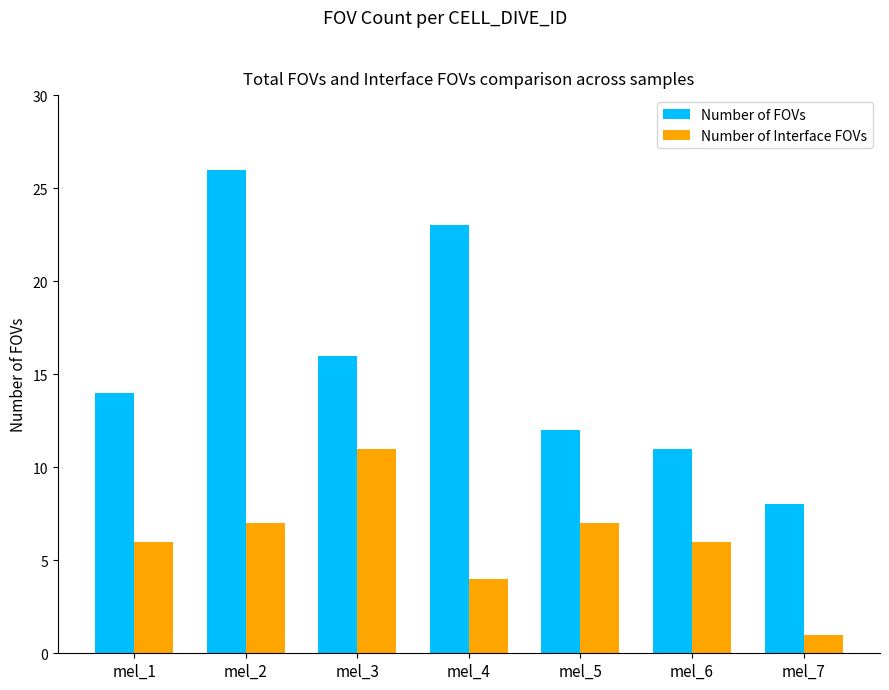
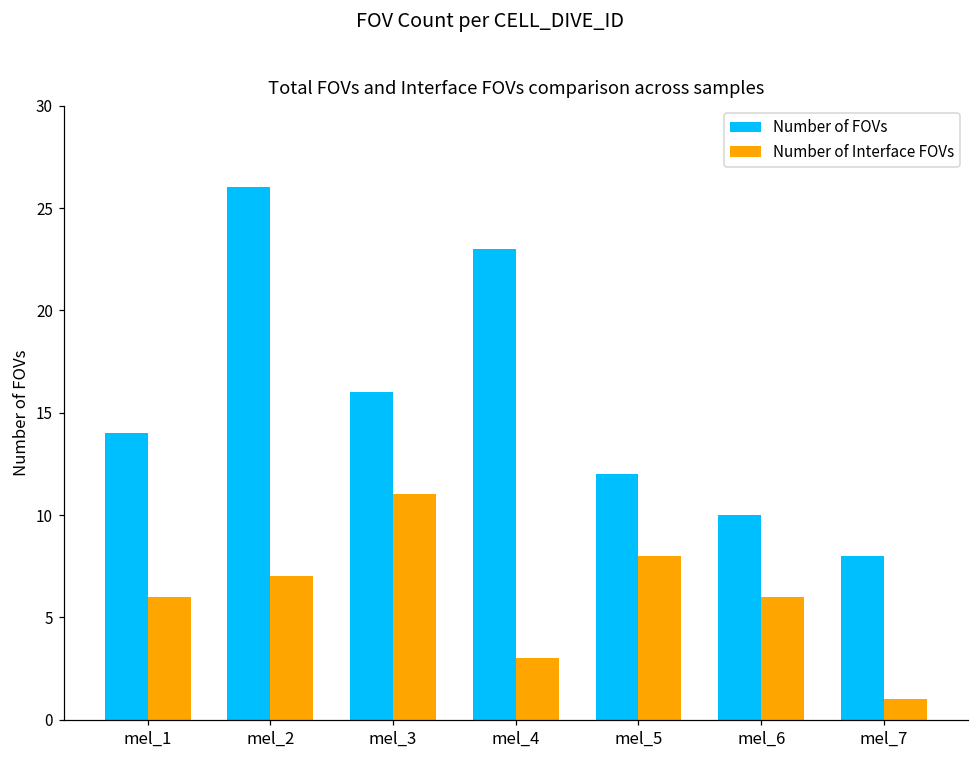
Number of Interface FOVs, mel_4: 4 -> 3
Number of Interface FOVs, mel_5: 7 -> 8
Number of FOVs, mel_6: 11 -> 10
